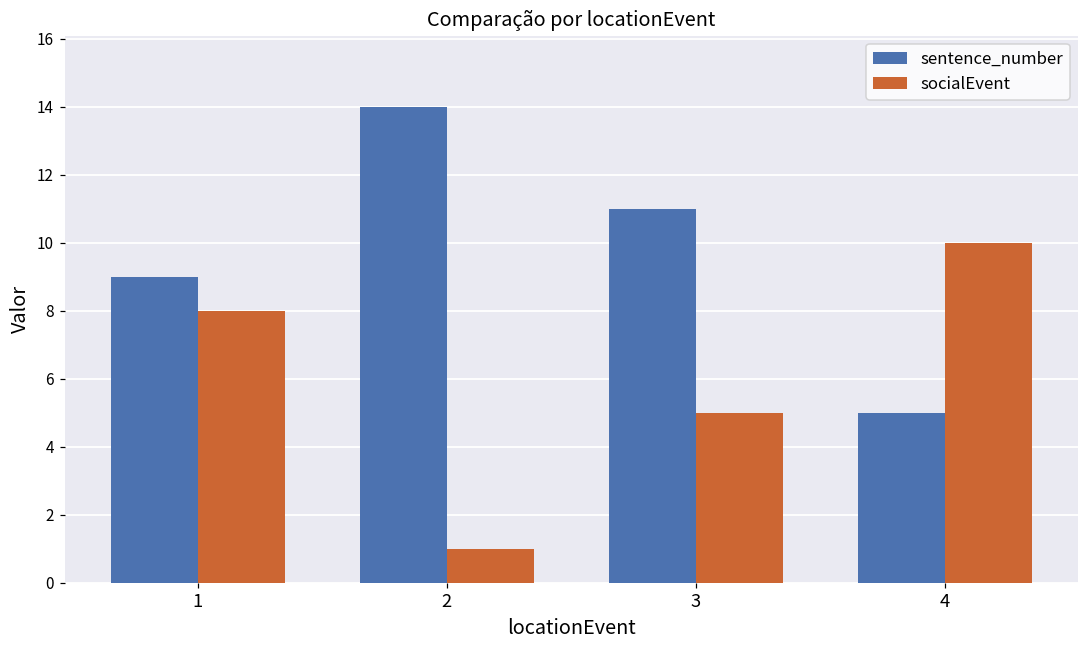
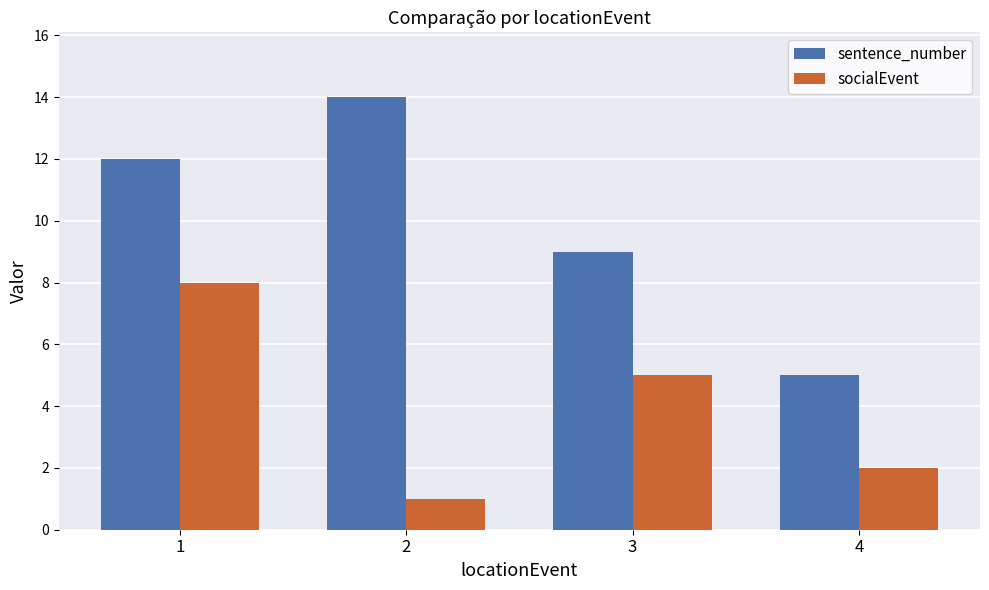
sentence_number, 1: 9 -> 12
sentence_number, 3: 11 -> 9
socialEvent, 4: 10 -> 2
